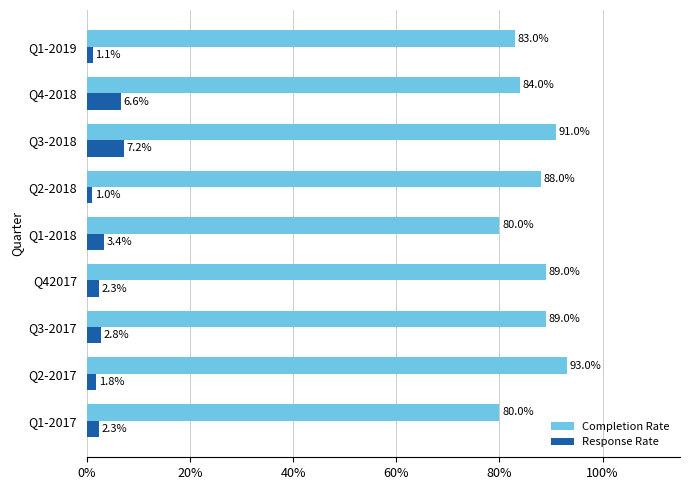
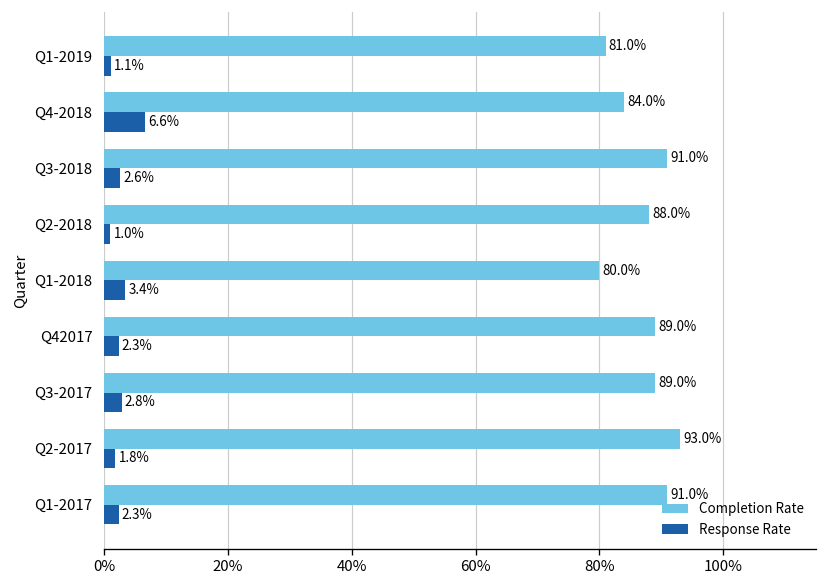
Completion Rate, Q1-2019: 83.0% -> 81.0%
Response Rate, Q3-2018: 7.2% -> 2.6%
Completion Rate, Q1-2017: 80.0% -> 91.0%
